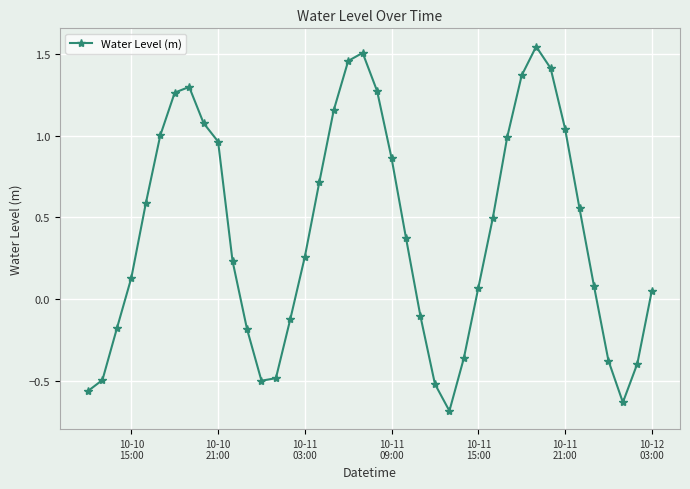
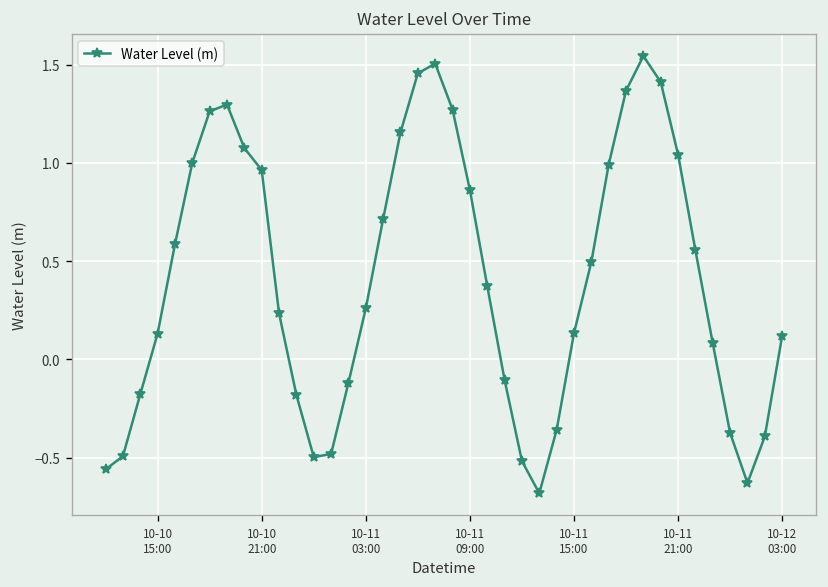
10-11 15:00: 0.07 -> 0.13
10-12 03:00: 0.05 -> 0.12
